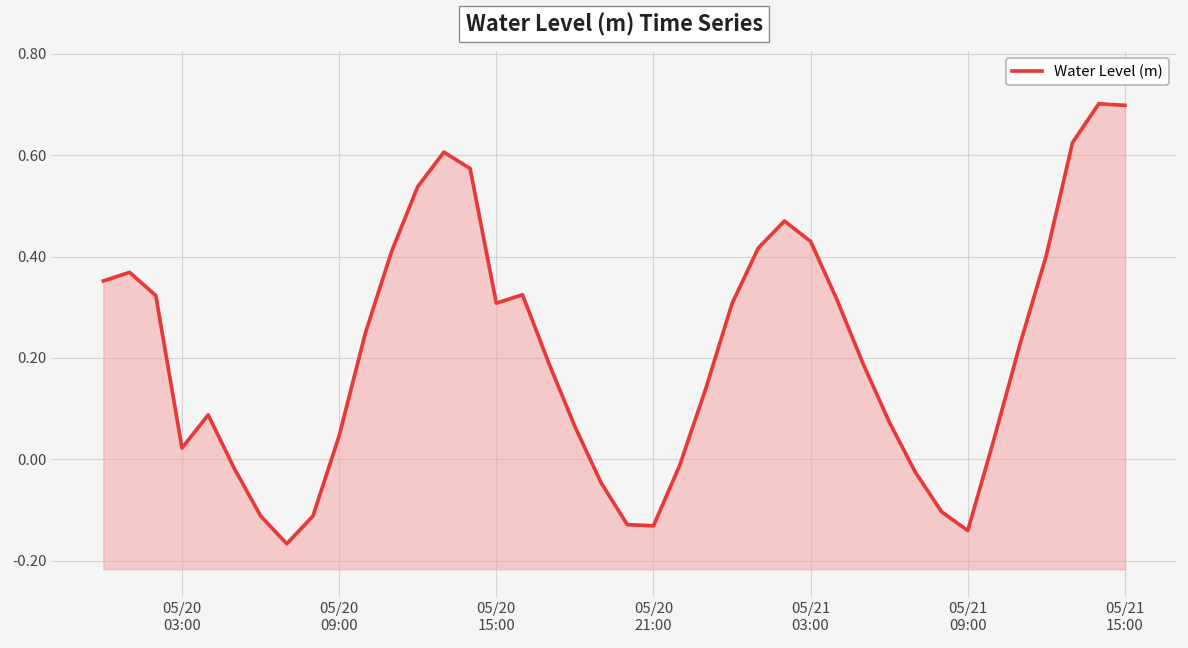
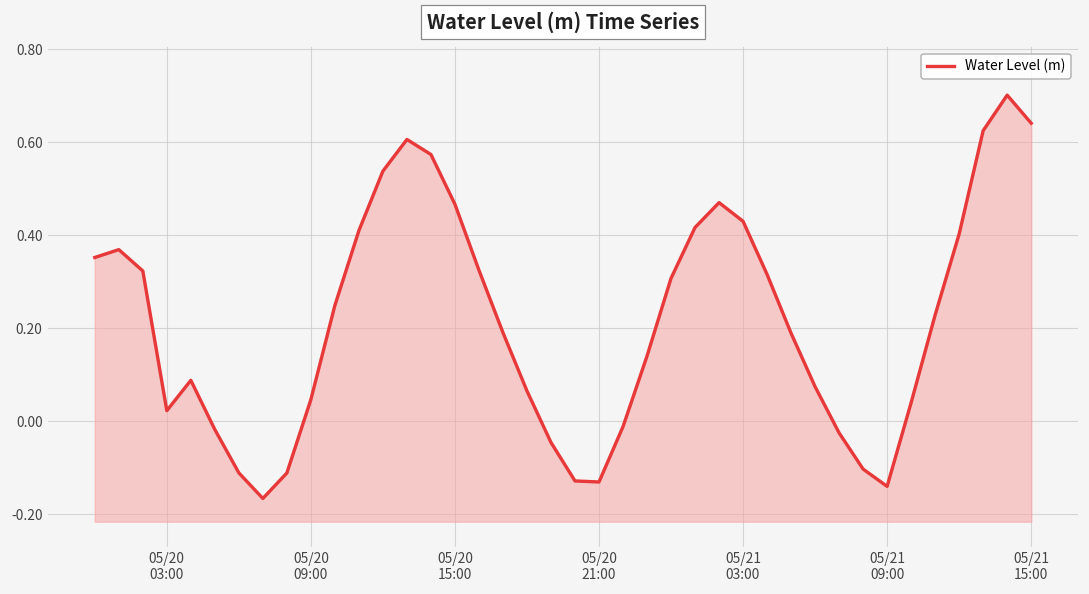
05/20 15:00: 0.31 -> 0.47
05/21 15:00: 0.70 -> 0.64
